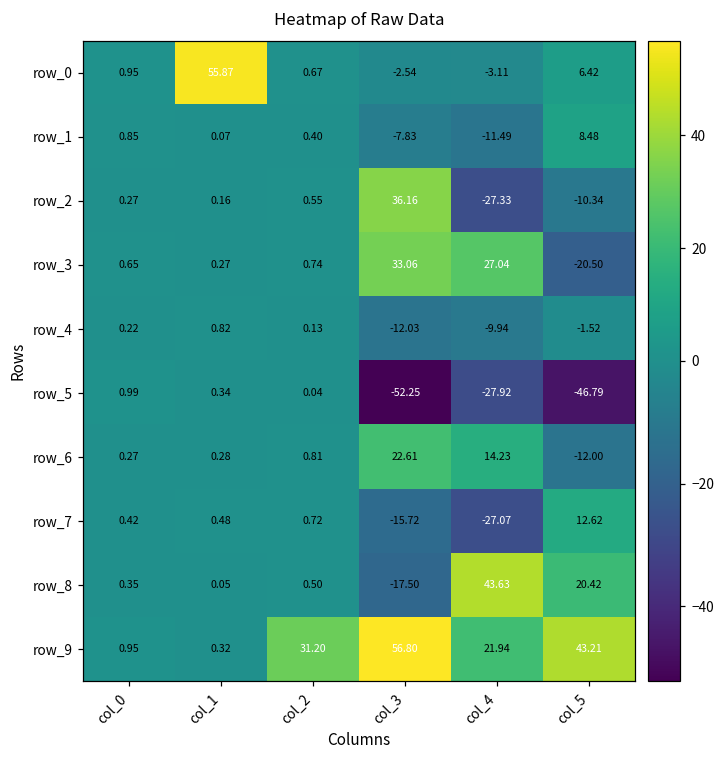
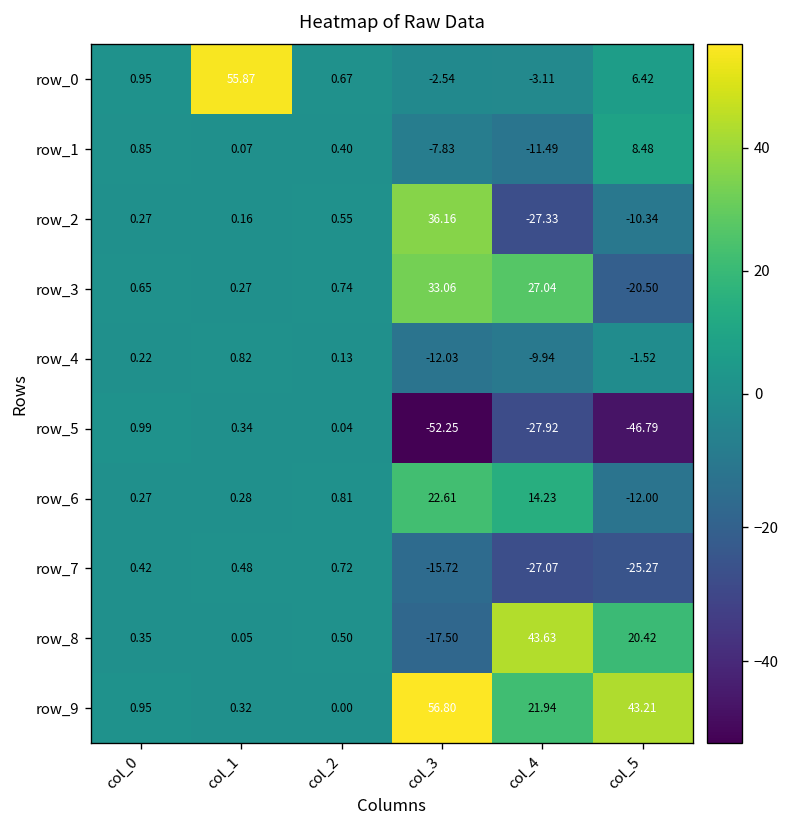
row_7, col_5: 12.62 -> -25.27
row_9, col_2: 31.20 -> 0.00
